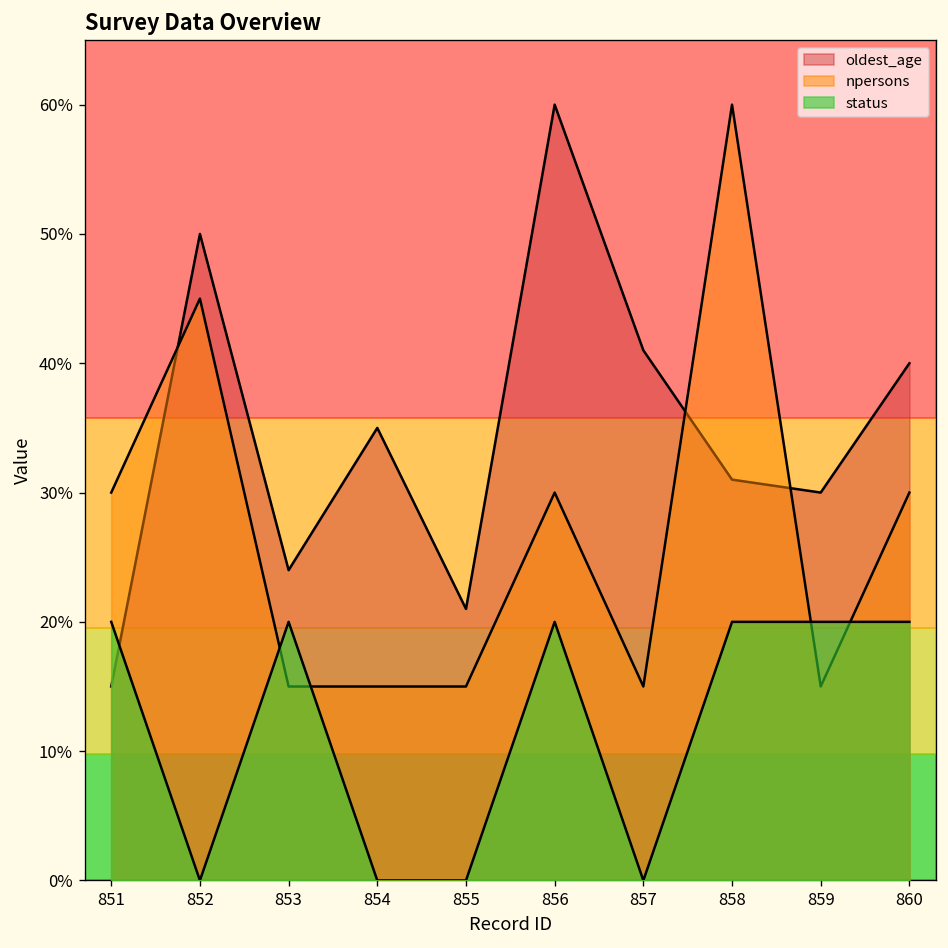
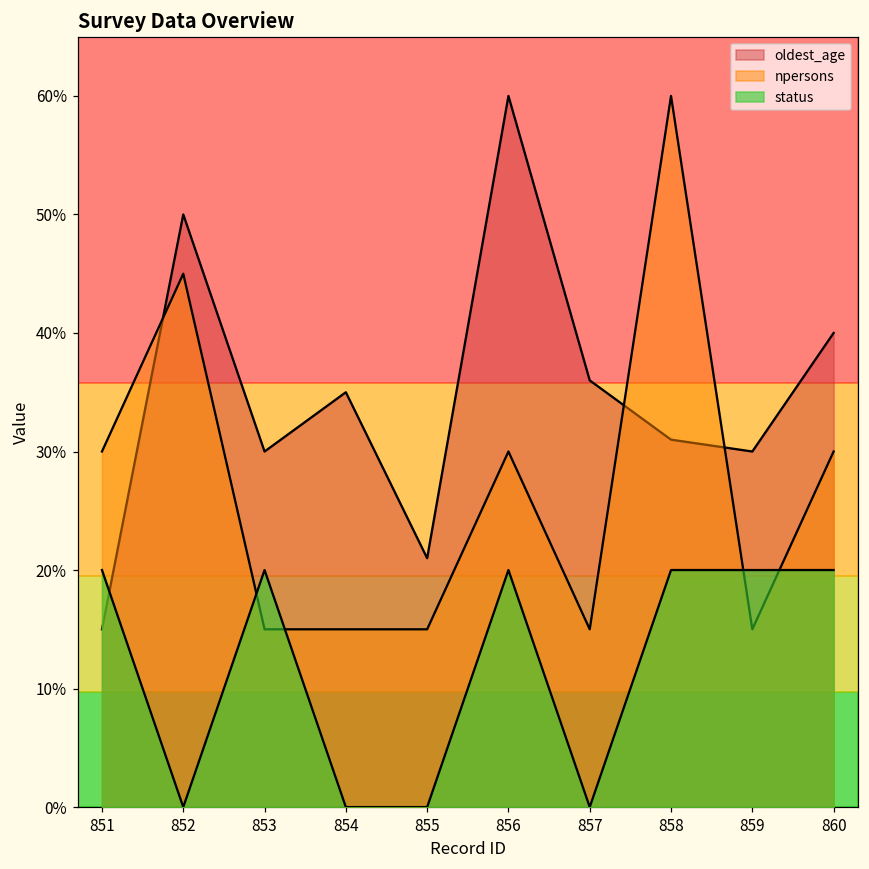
oldest_age, 853: 24% -> 30%
oldest_age, 857: 41% -> 36%
